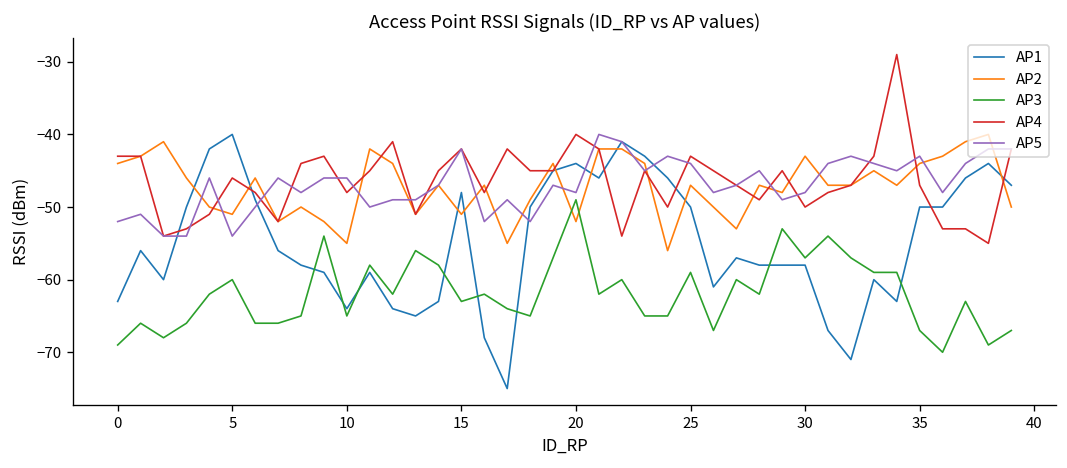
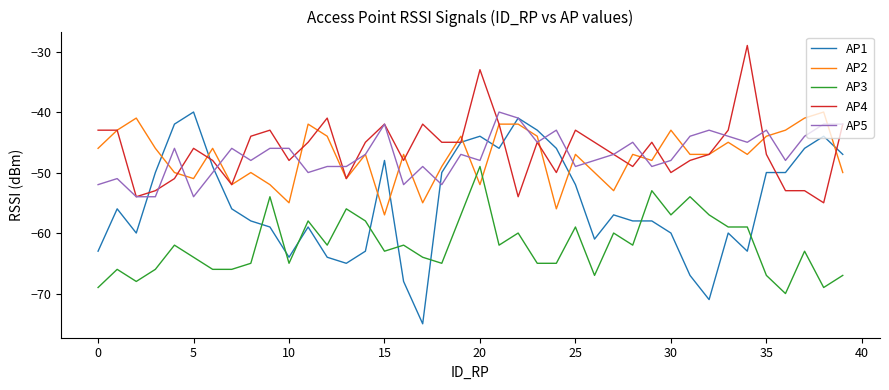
AP2, 0: -44 -> -46
AP3, 5: -60 -> -64
AP2, 15: -51 -> -57
AP4, 20: -40 -> -33
AP1, 25: -50 -> -52
AP5, 25: -44 -> -49
AP1, 30: -58 -> -60
